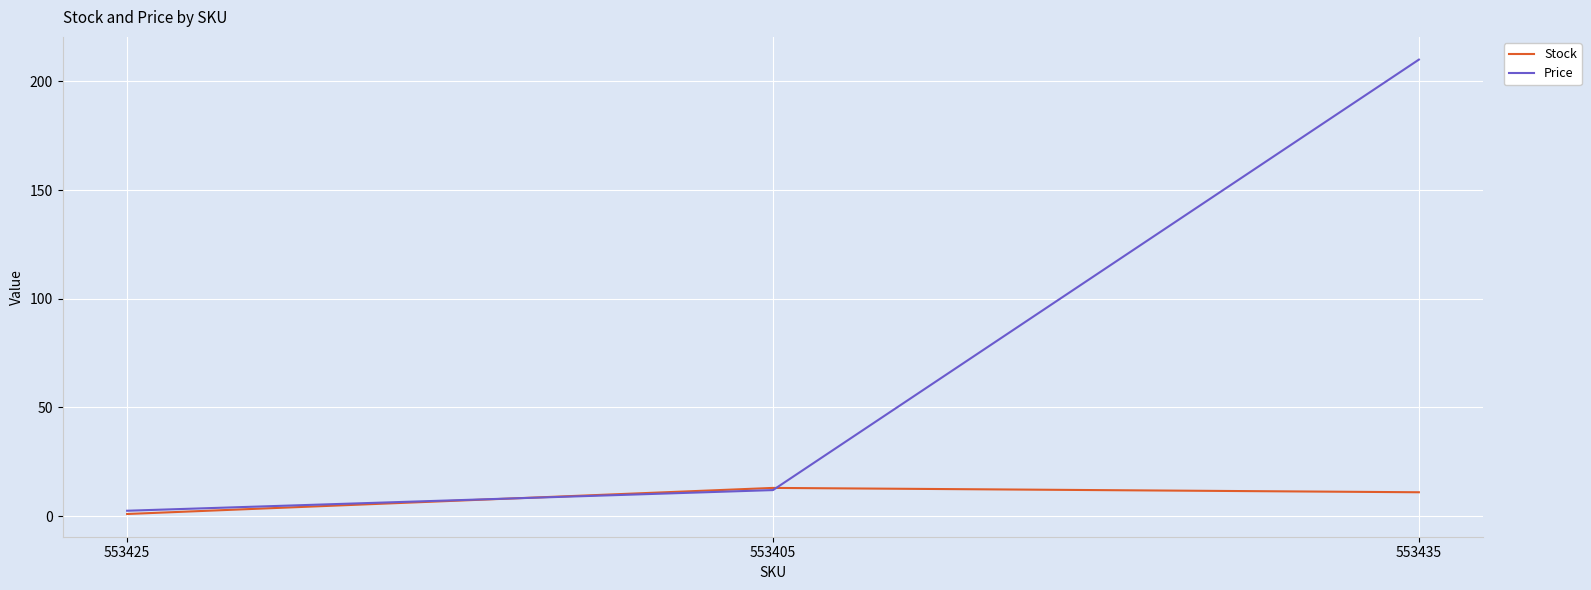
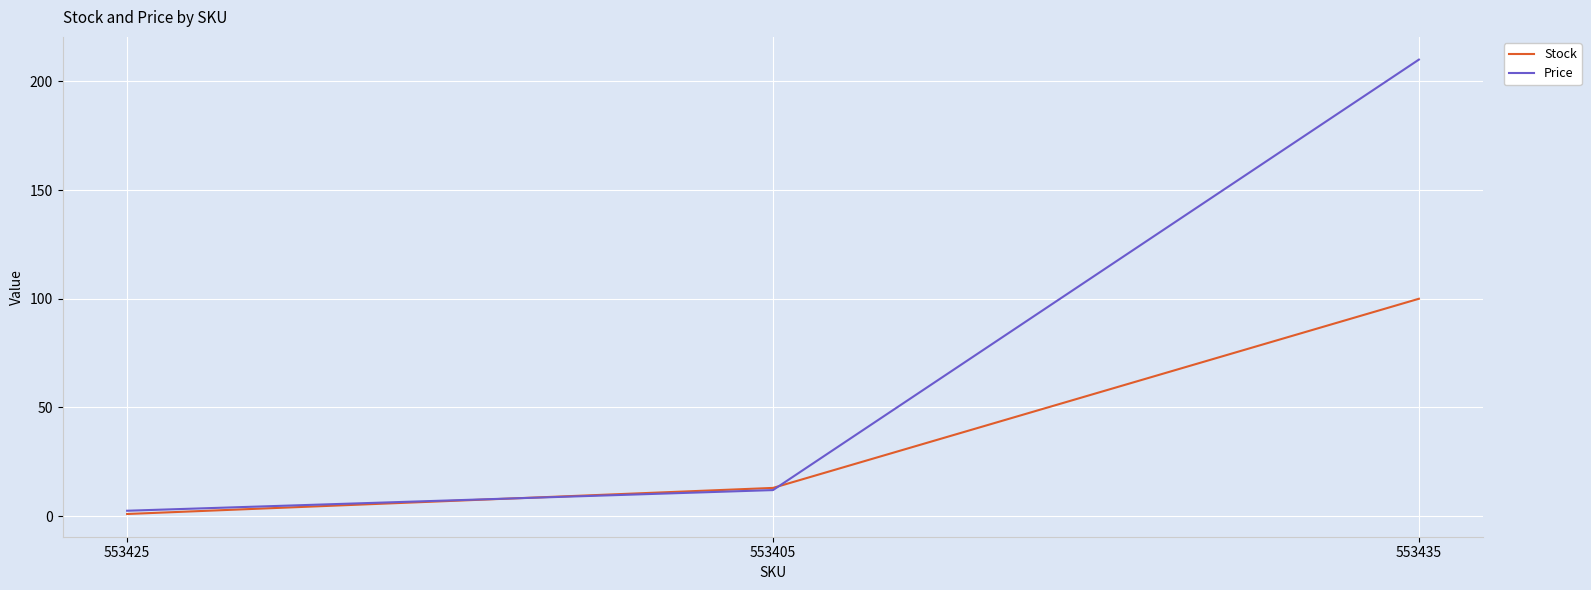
Stock, 553435: 11 -> 100
